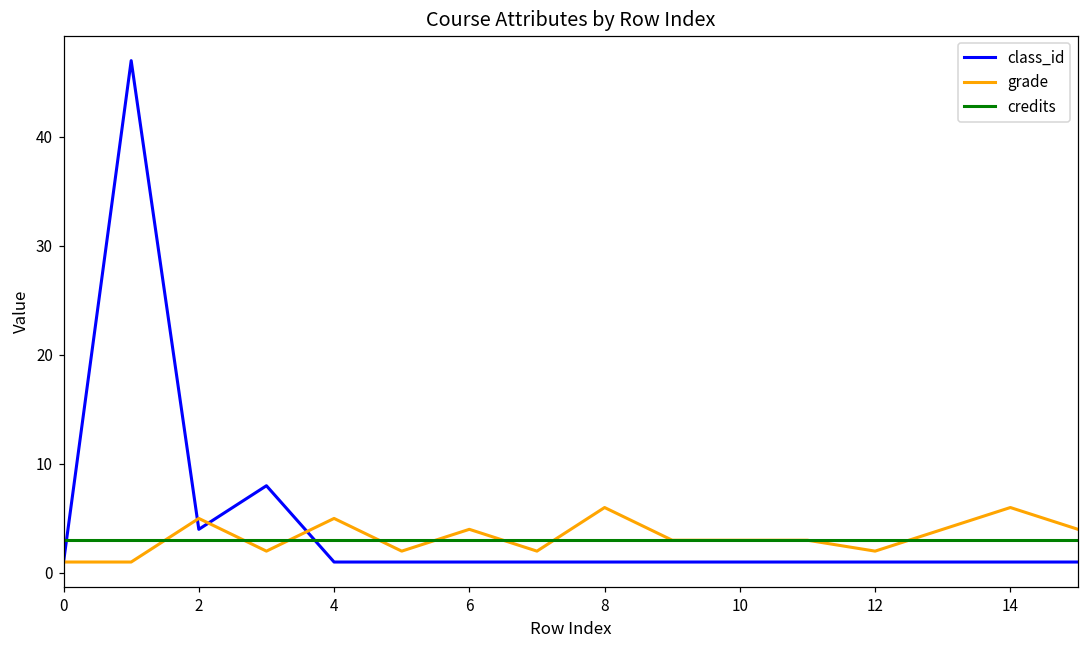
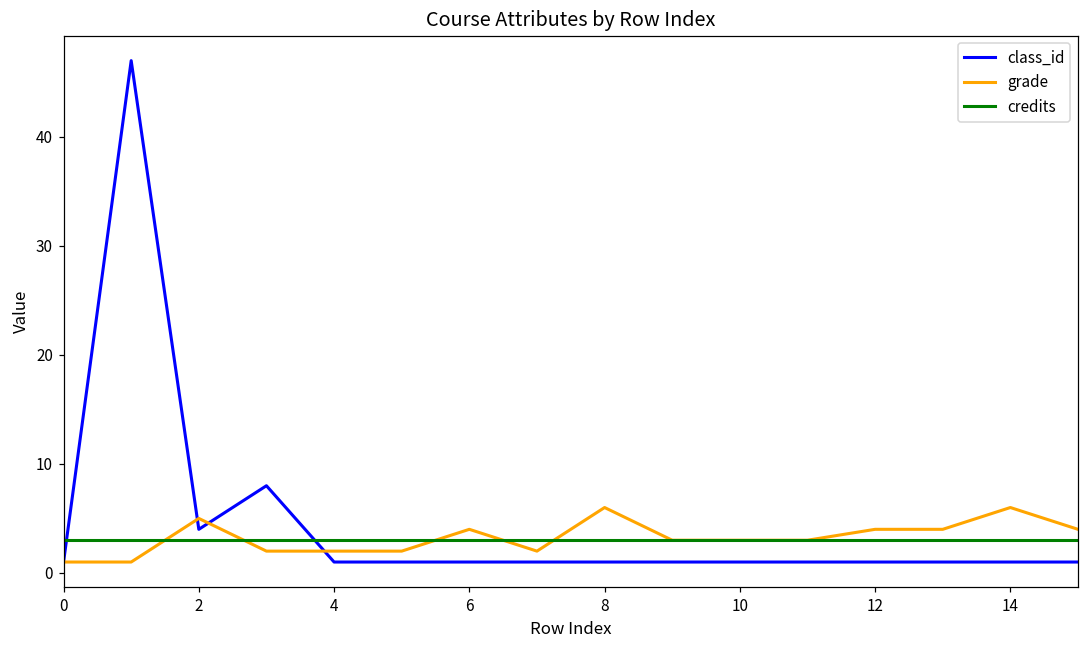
grade, 4: 5 -> 2
grade, 12: 2 -> 4
